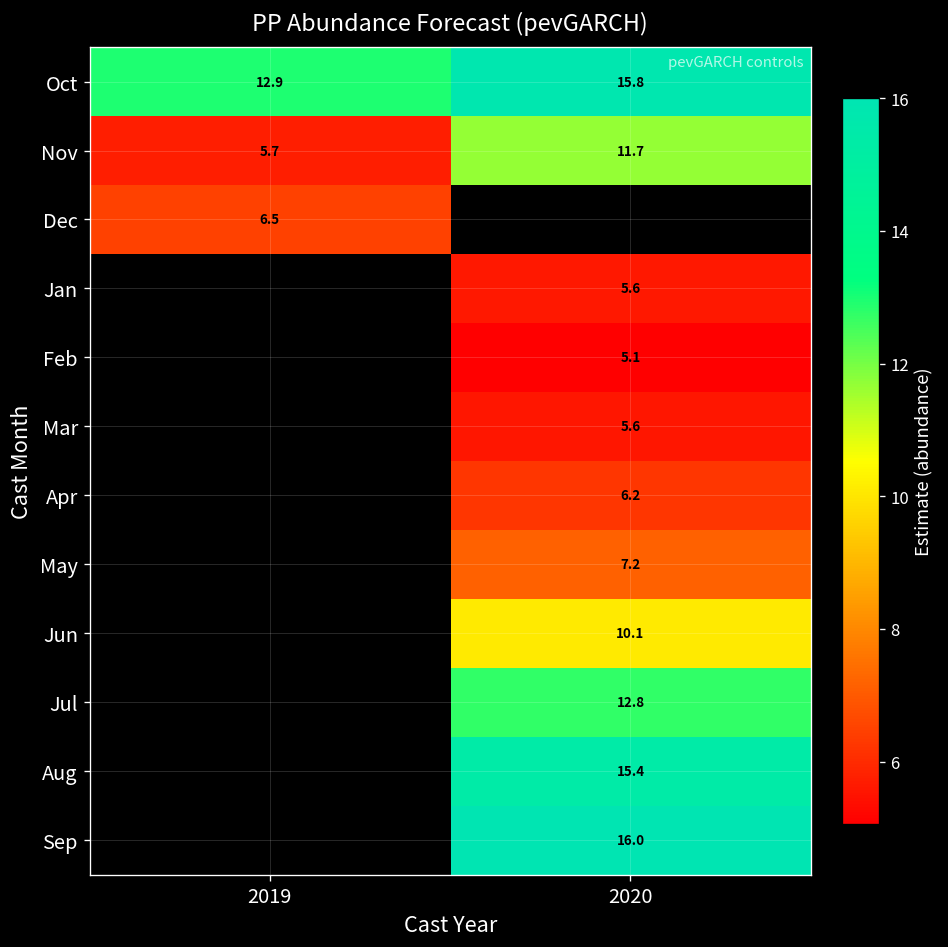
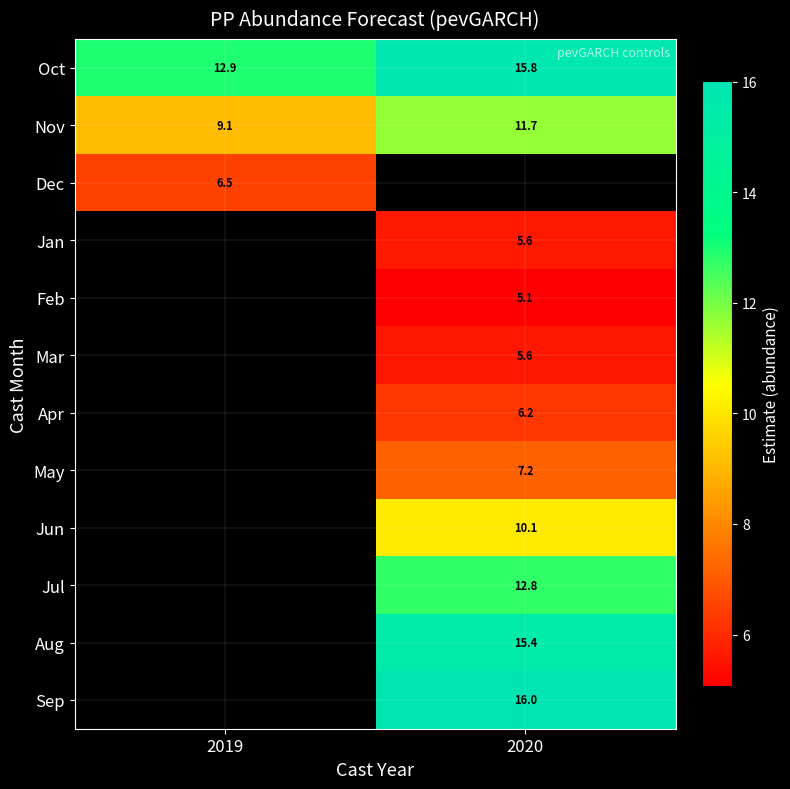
Nov, 2019: 5.7 -> 9.1
